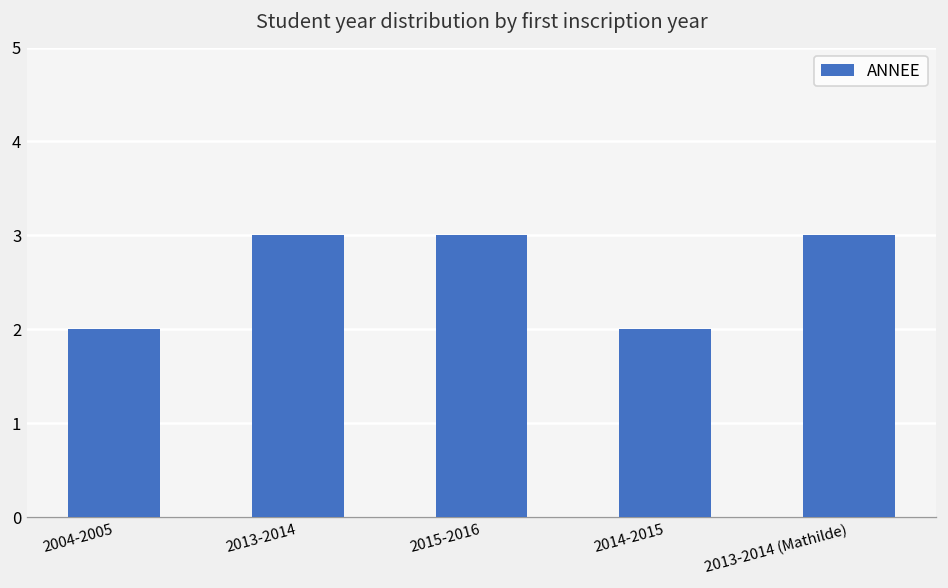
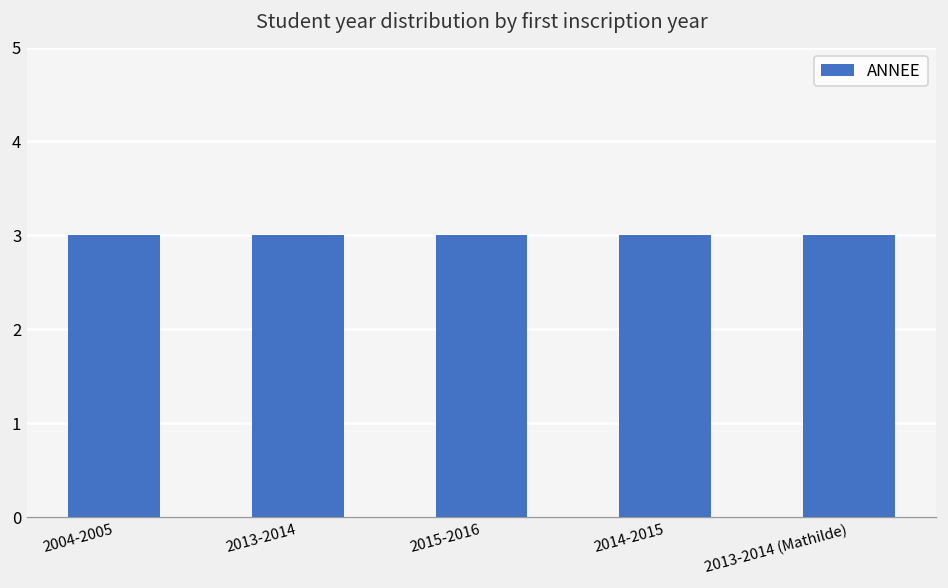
2004-2005: 2 -> 3
2014-2015: 2 -> 3
